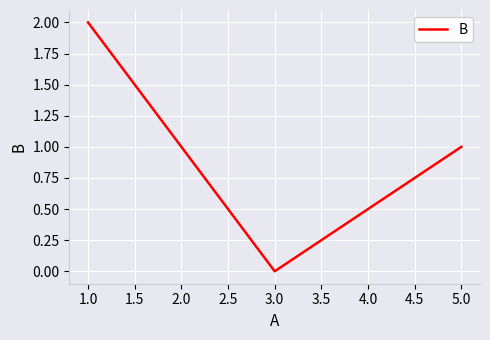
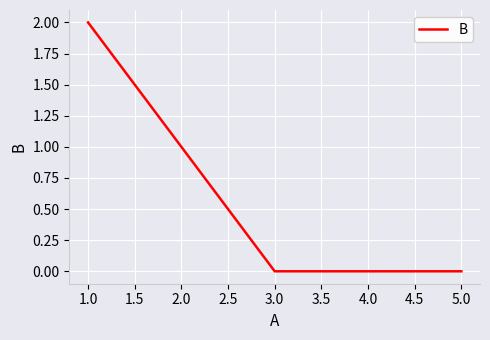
5.0: 1 -> 0
